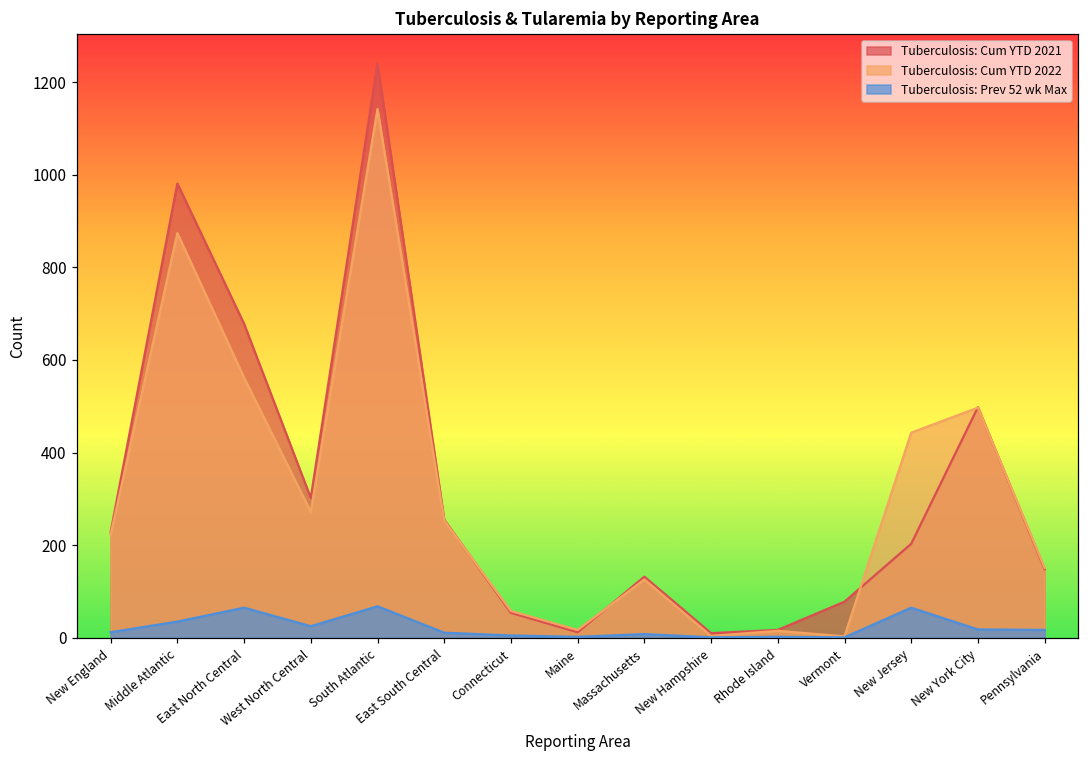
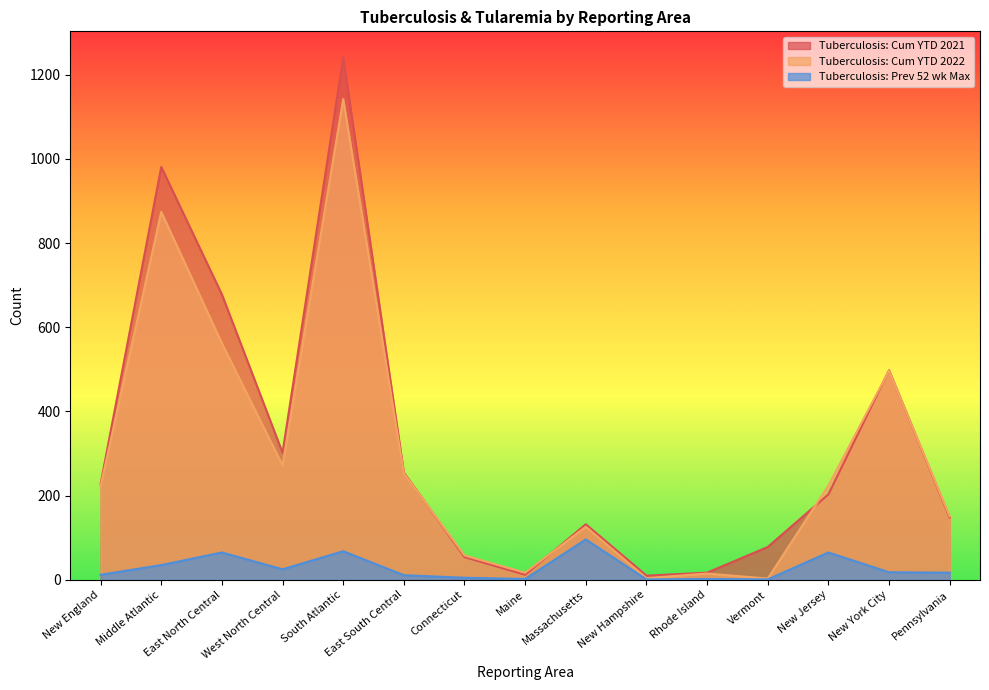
Tuberculosis: Prev 52 wk Max, Massachusetts: 10 -> 100
Tuberculosis: Cum YTD 2022, New Jersey: 440 -> 220
